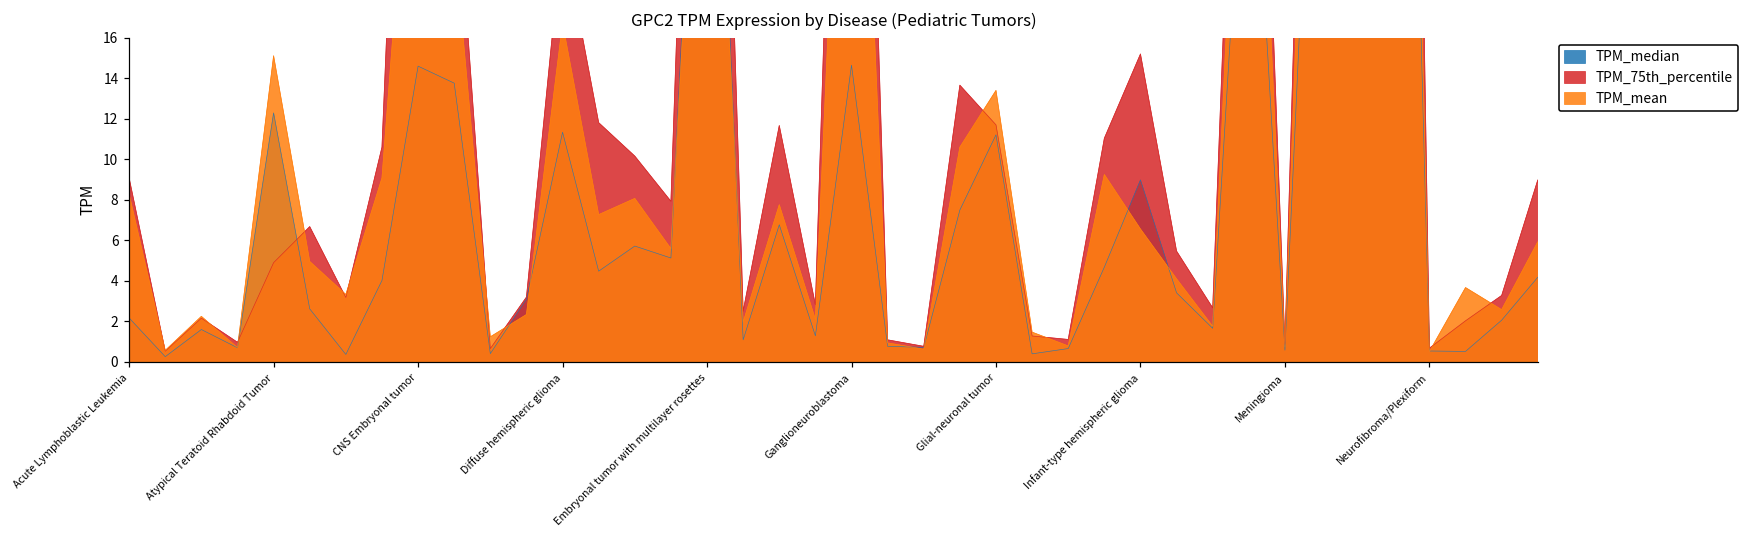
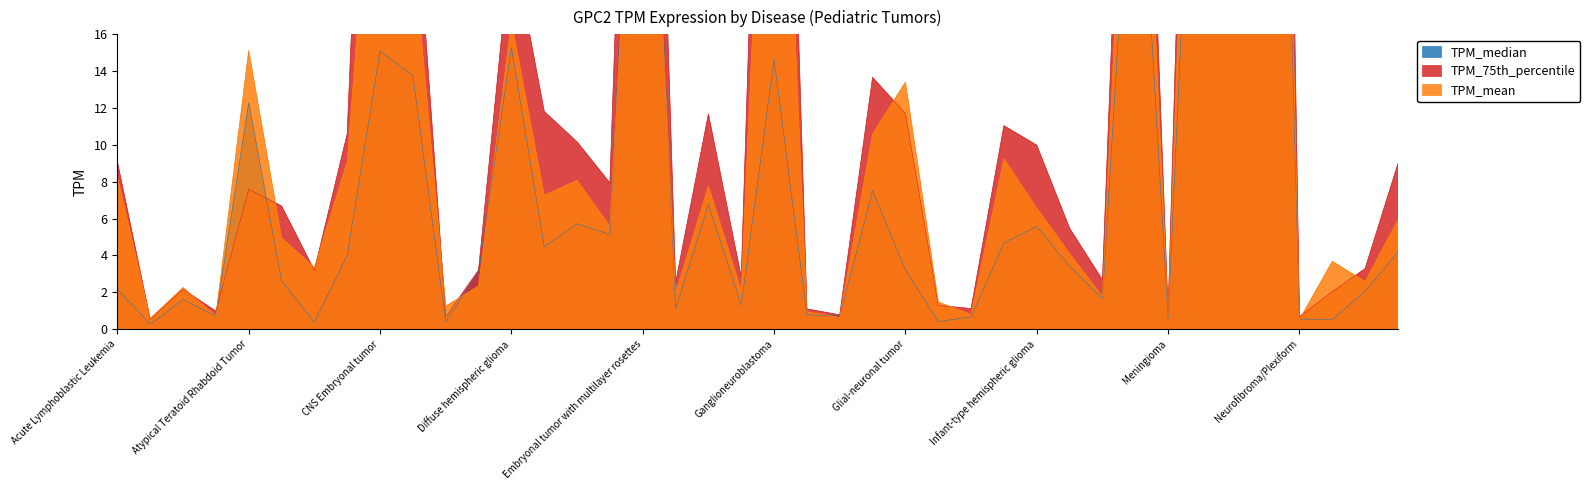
TPM_75th_percentile, Atypical Teratoid Rhabdoid Tumor: 4.9 -> 7.6
TPM_median, CNS Embryonal tumor: 14.6 -> 15.1
TPM_median, Diffuse hemispheric glioma: 11.3 -> 15.3
TPM_median, Glial-neuronal tumor: 11.2 -> 3.2
TPM_median, Infant-type hemispheric glioma: 9.0 -> 5.6
TPM_75th_percentile, Infant-type hemispheric glioma: 15.2 -> 10.0
